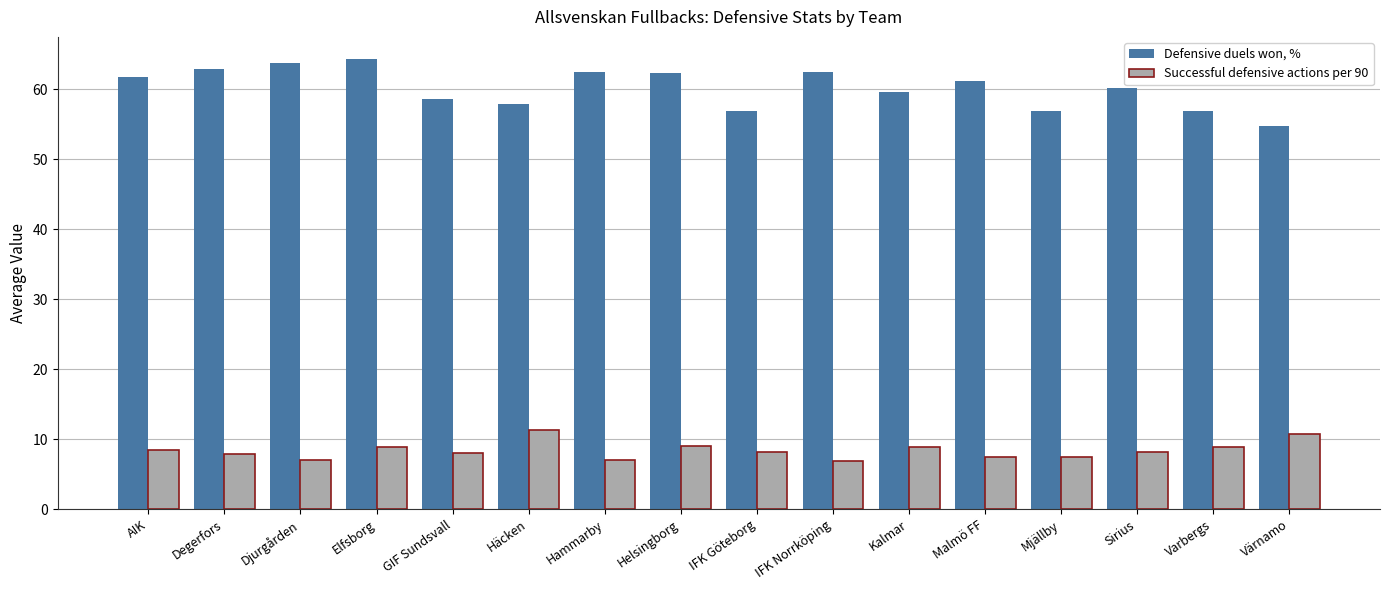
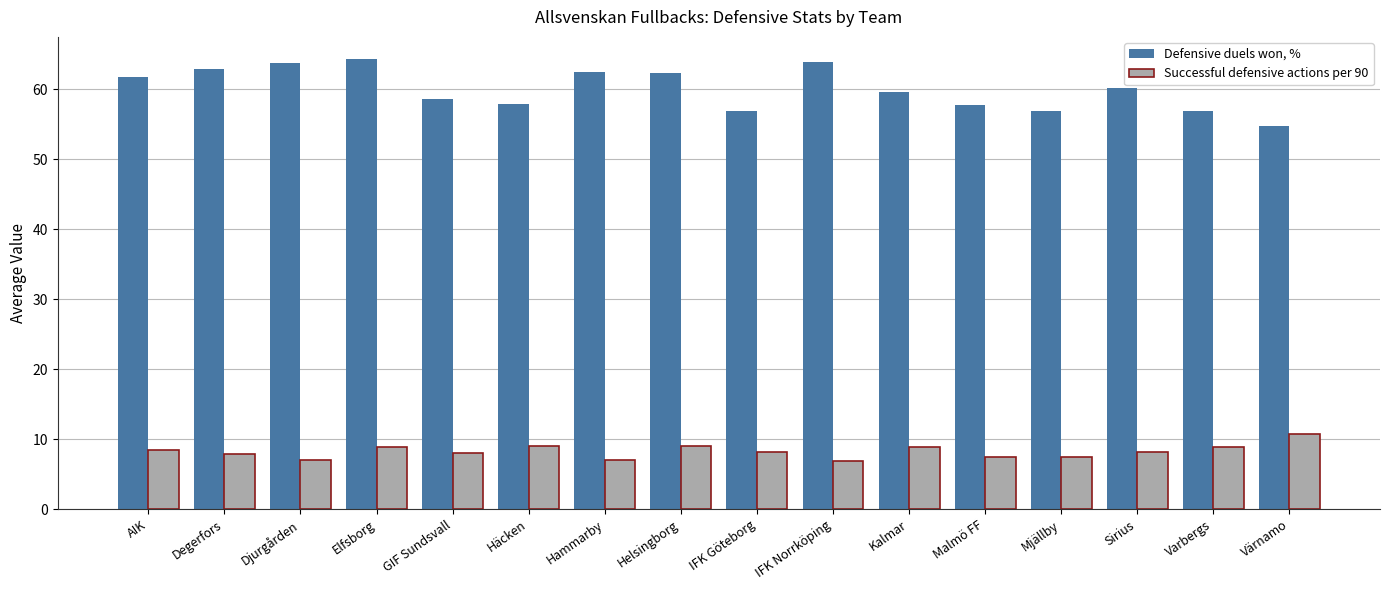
Successful defensive actions per 90, Häcken: 11 -> 9
Defensive duels won, %, IFK Norrköping: 62 -> 64
Defensive duels won, %, Malmö FF: 61 -> 58
